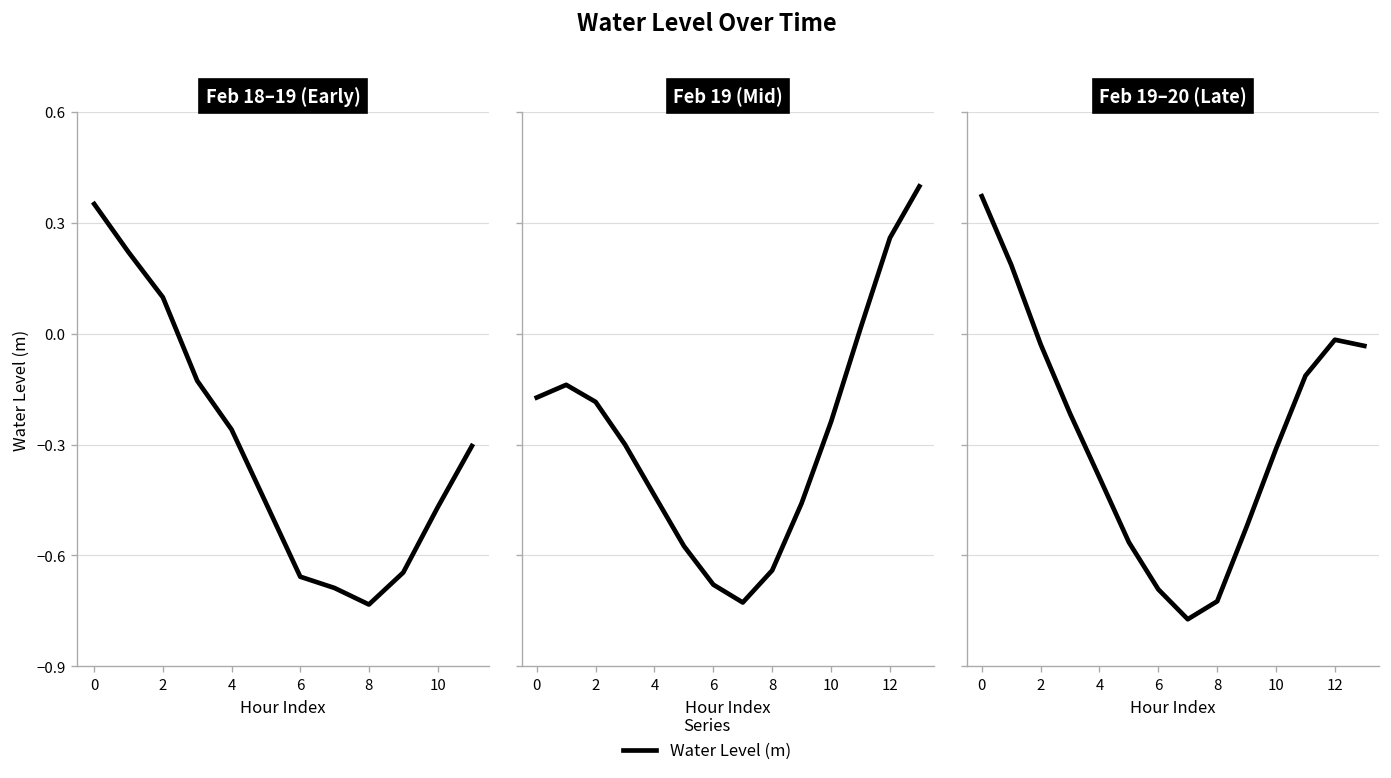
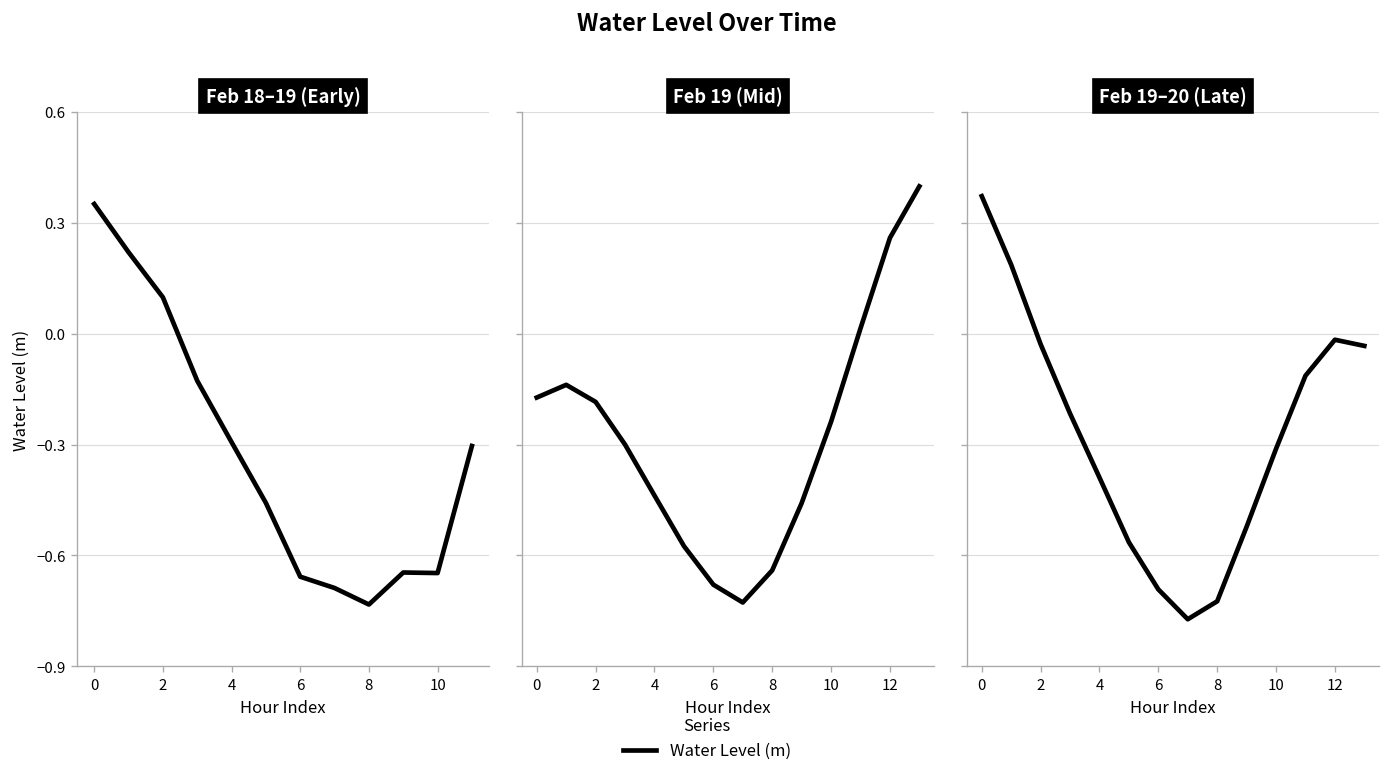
Feb 18–19 (Early), 4: -0.26 -> -0.29
Feb 18–19 (Early), 10: -0.47 -> -0.65
